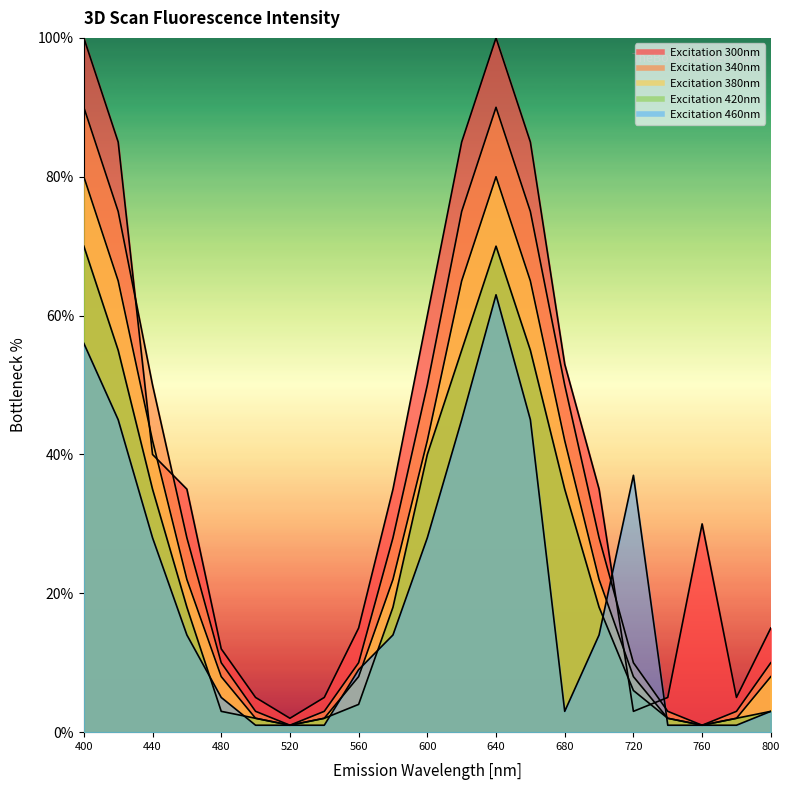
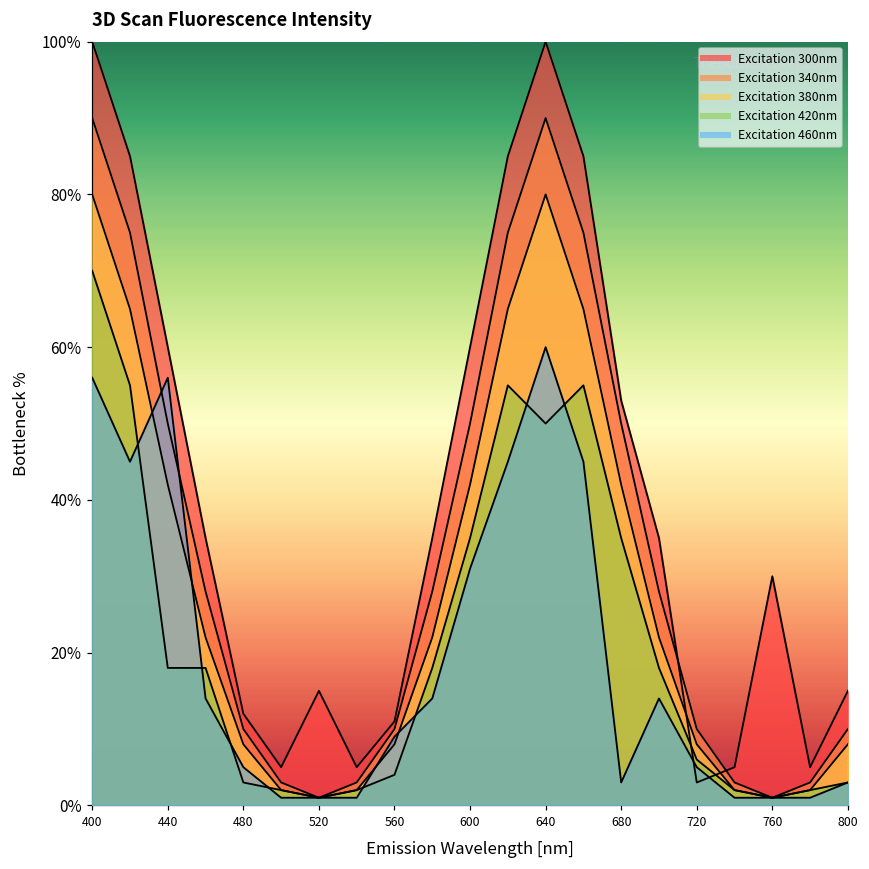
Excitation 300nm, 440: 40% -> 60%
Excitation 420nm, 440: 35% -> 18%
Excitation 460nm, 440: 28% -> 56%
Excitation 300nm, 520: 2% -> 15%
Excitation 300nm, 560: 15% -> 11%
Excitation 420nm, 600: 40% -> 35%
Excitation 460nm, 600: 28% -> 31%
Excitation 420nm, 640: 70% -> 50%
Excitation 460nm, 640: 63% -> 60%
Excitation 460nm, 720: 37% -> 5%
